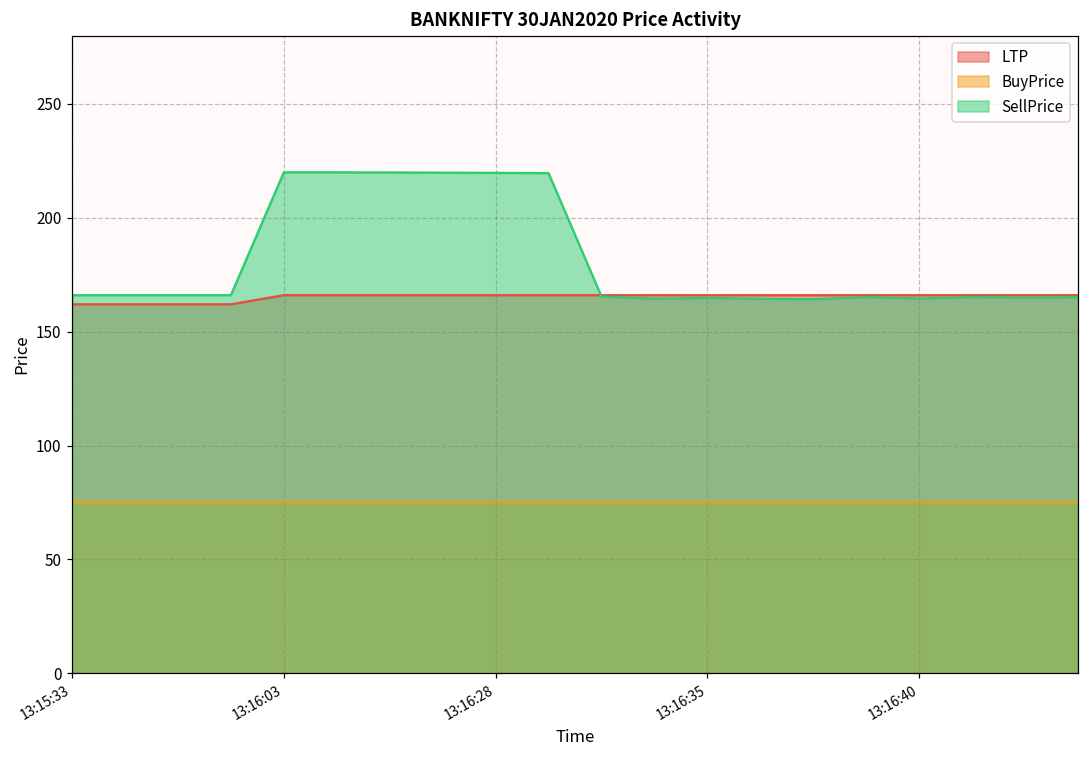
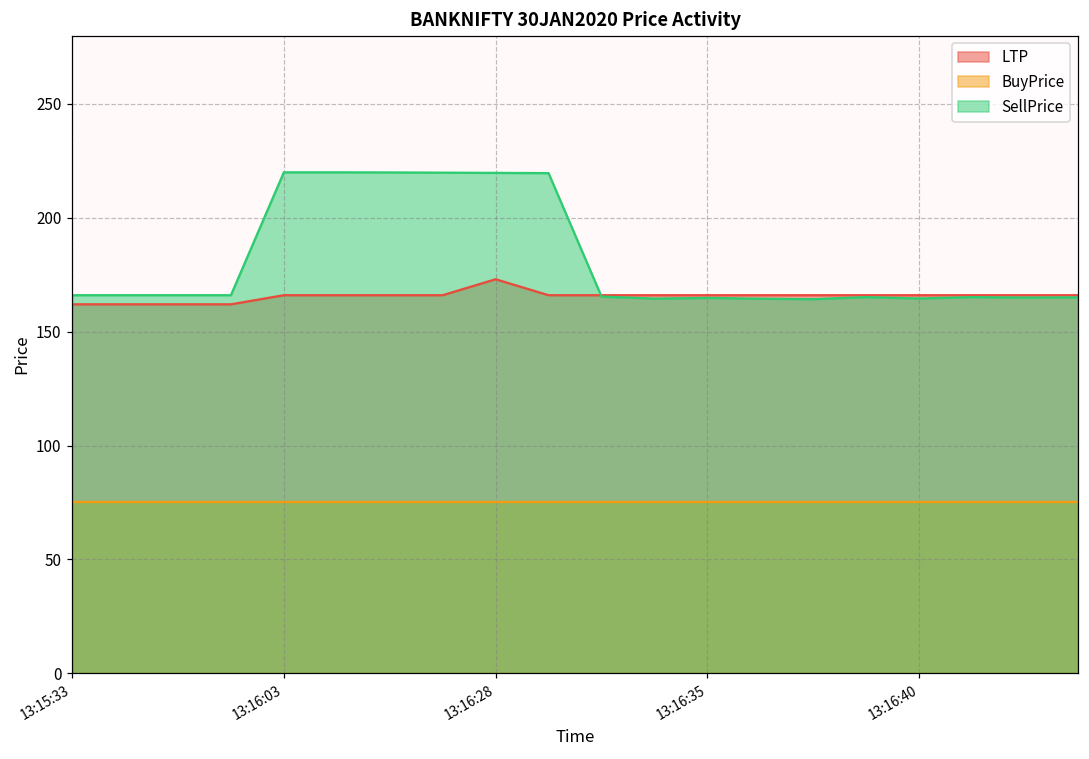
LTP, 13:16:28: 166 -> 173
